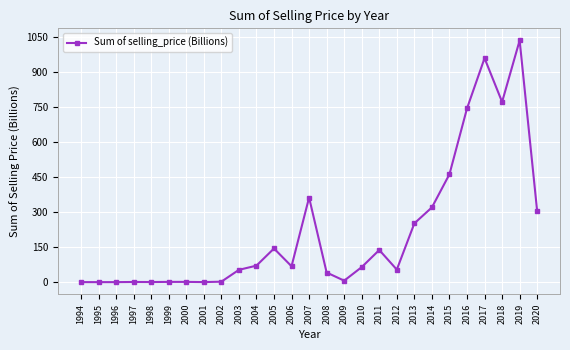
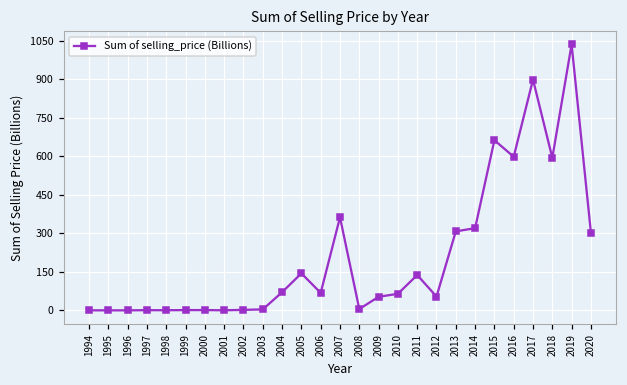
2003: 50 -> 0
2008: 40 -> 10
2009: 10 -> 50
2013: 250 -> 310
2015: 460 -> 660
2016: 740 -> 600
2017: 960 -> 900
2018: 770 -> 590
